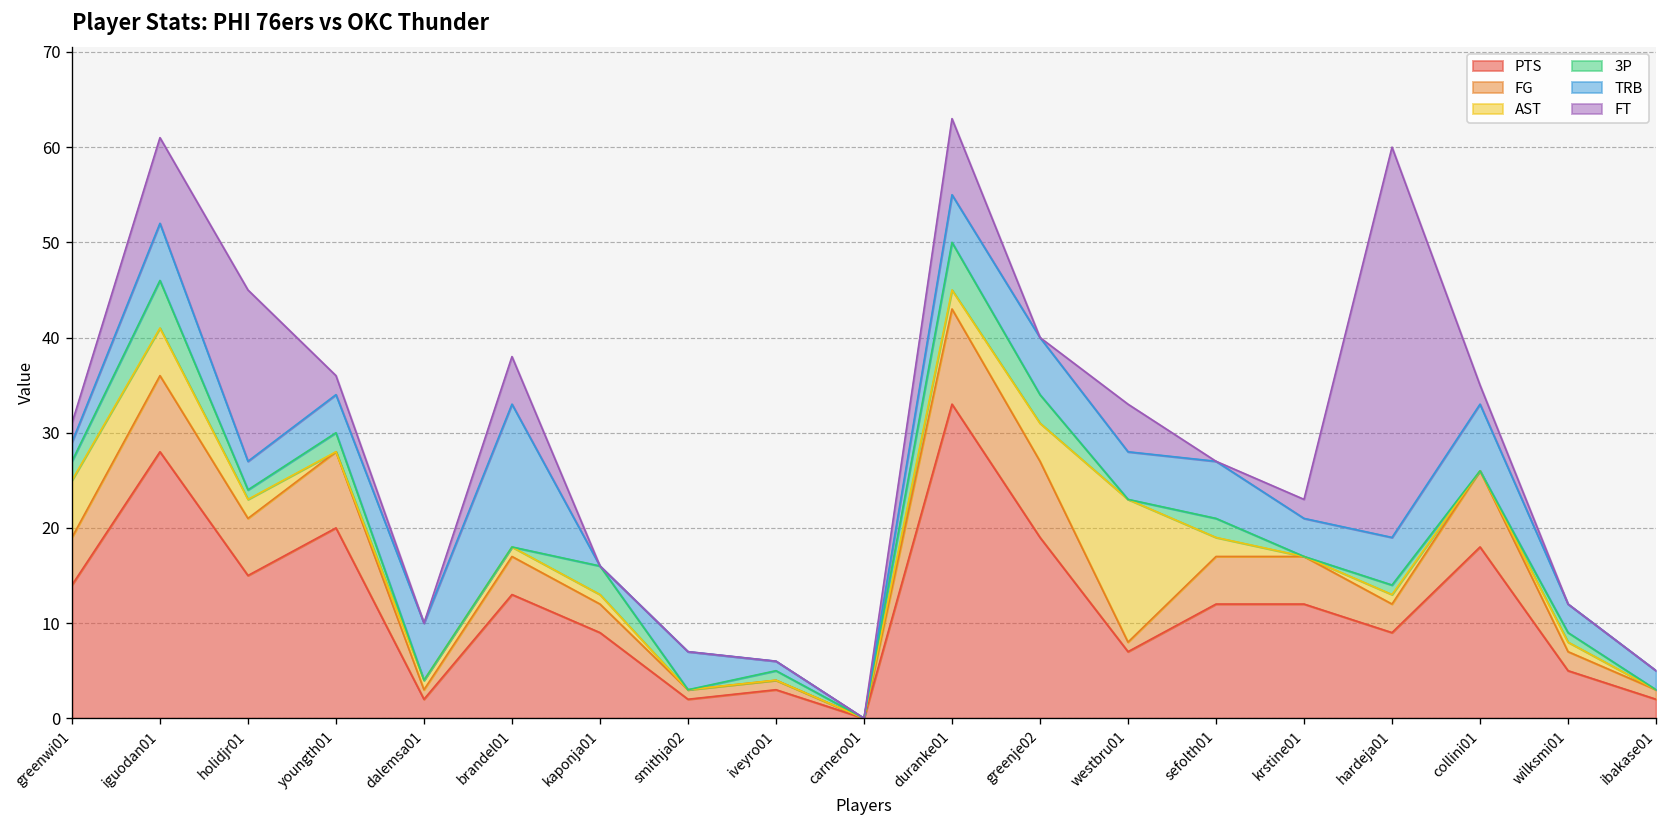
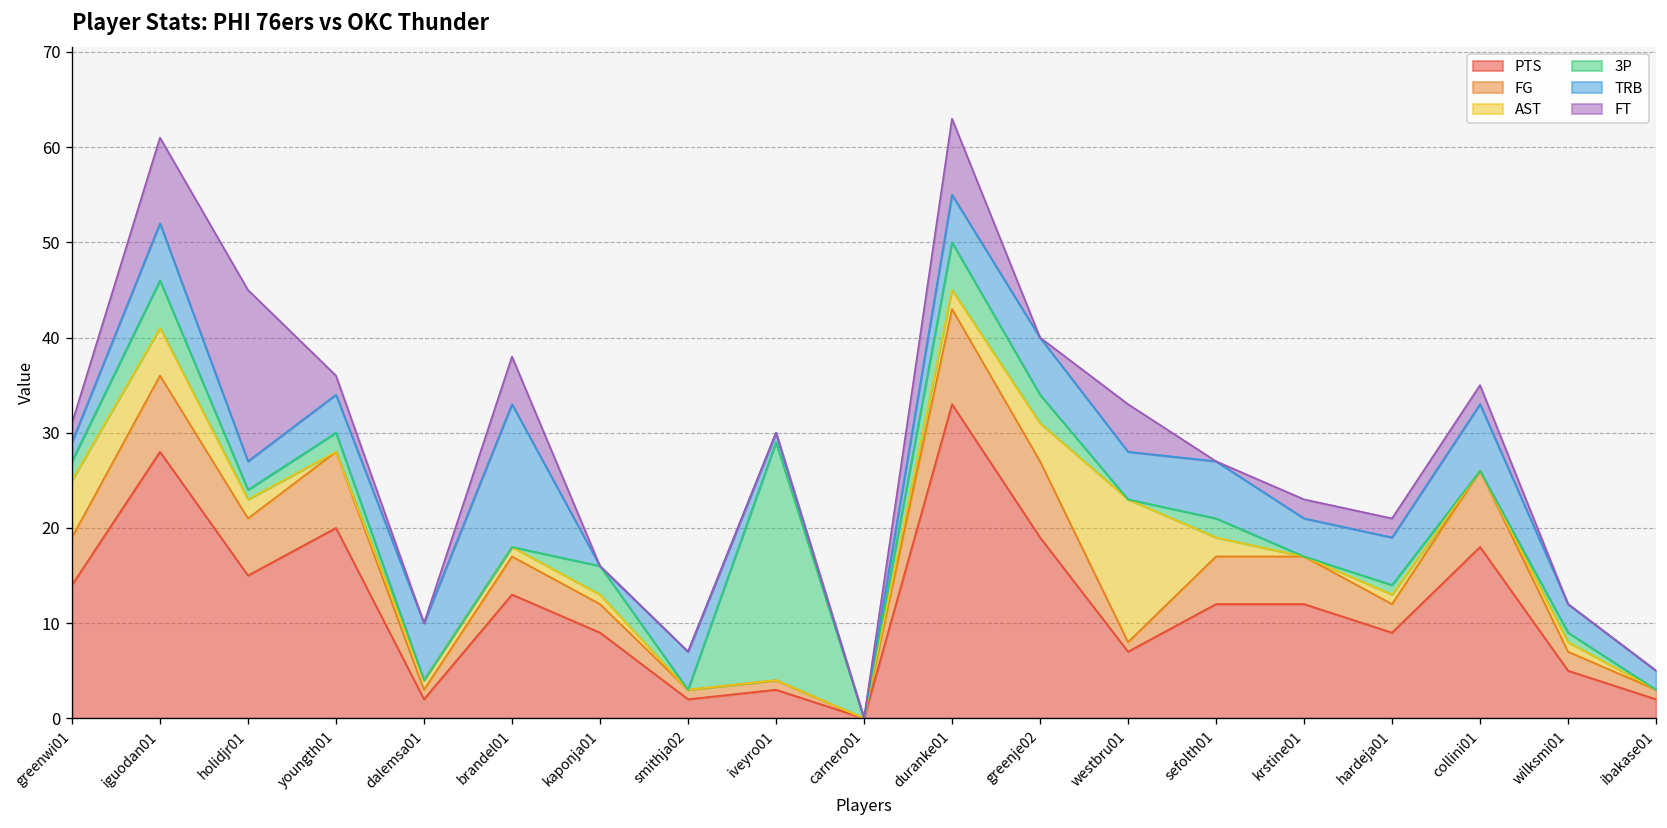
3P, iveyro01: 1 -> 25
FT, hardeja01: 41 -> 2
